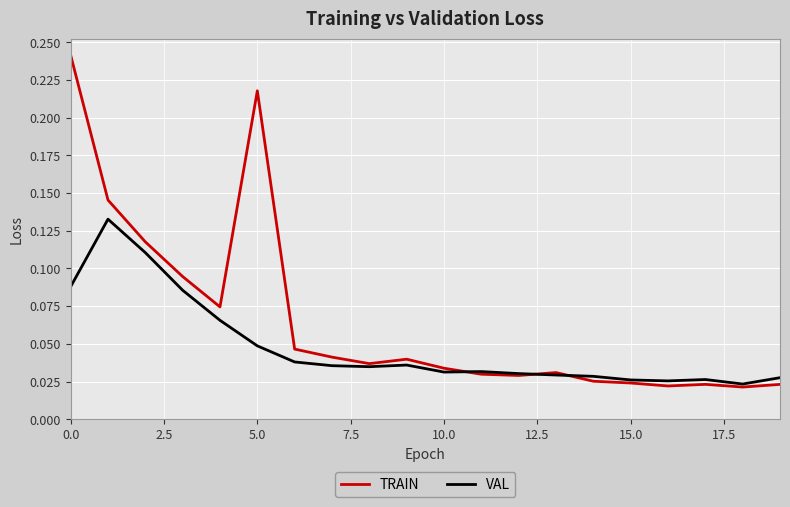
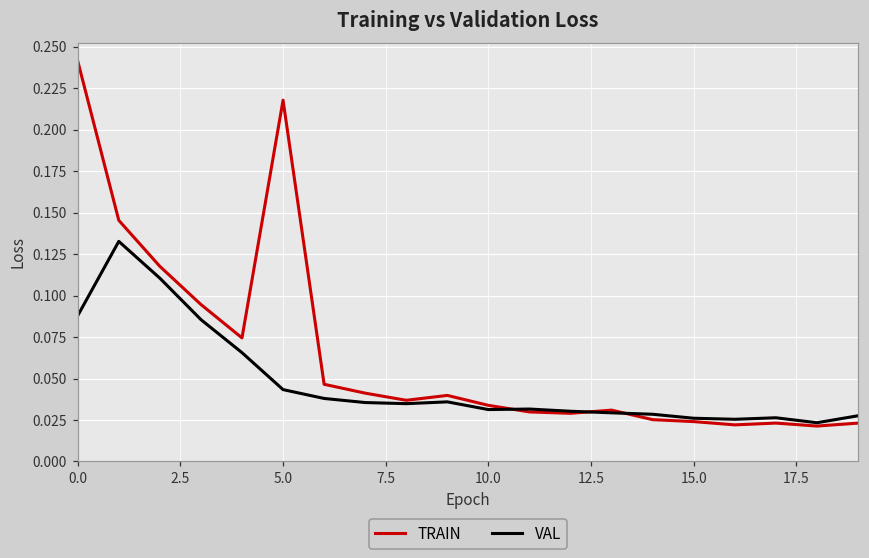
VAL, 5.0: 0.049 -> 0.043
